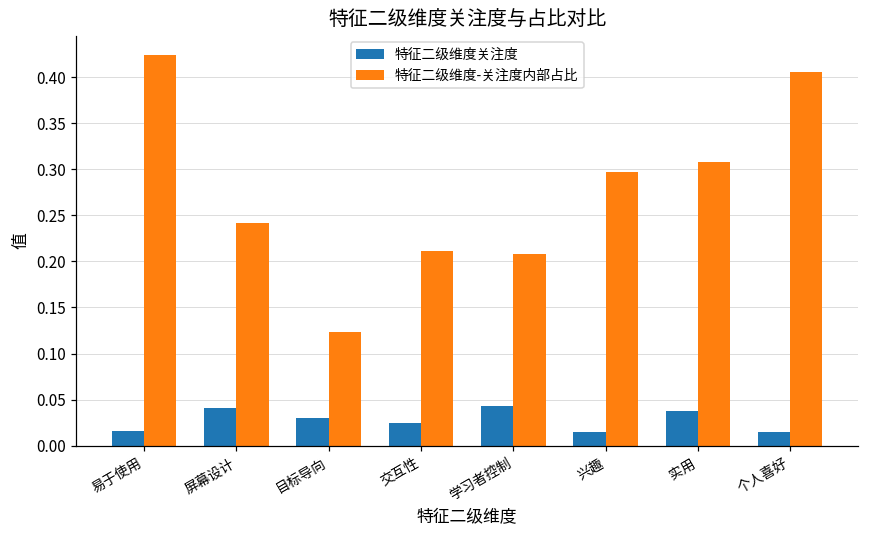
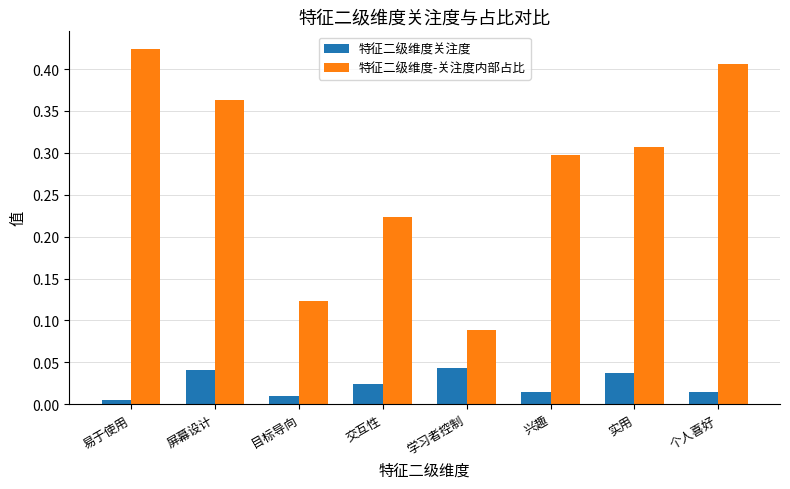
特征二级维度关注度, 易于使用: 0.02 -> 0.01
特征二级维度-关注度内部占比, 屏幕设计: 0.24 -> 0.36
特征二级维度关注度, 目标导向: 0.03 -> 0.01
特征二级维度-关注度内部占比, 交互性: 0.21 -> 0.22
特征二级维度-关注度内部占比, 学习者控制: 0.21 -> 0.09
